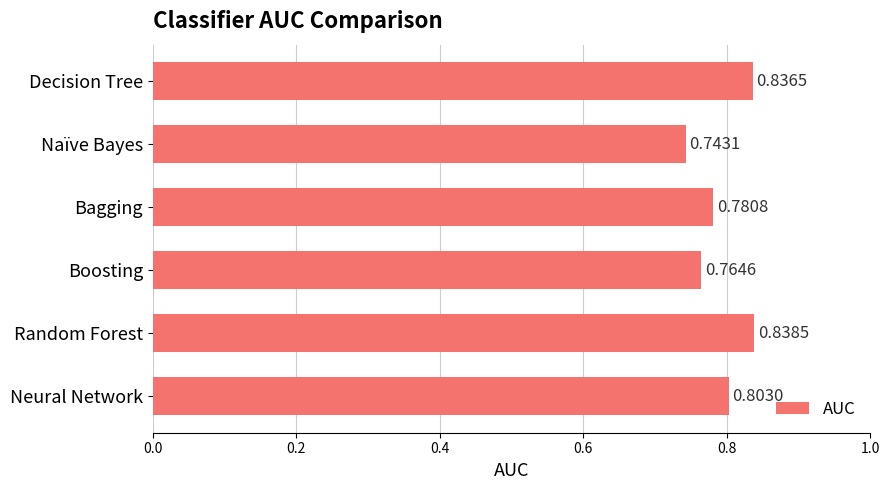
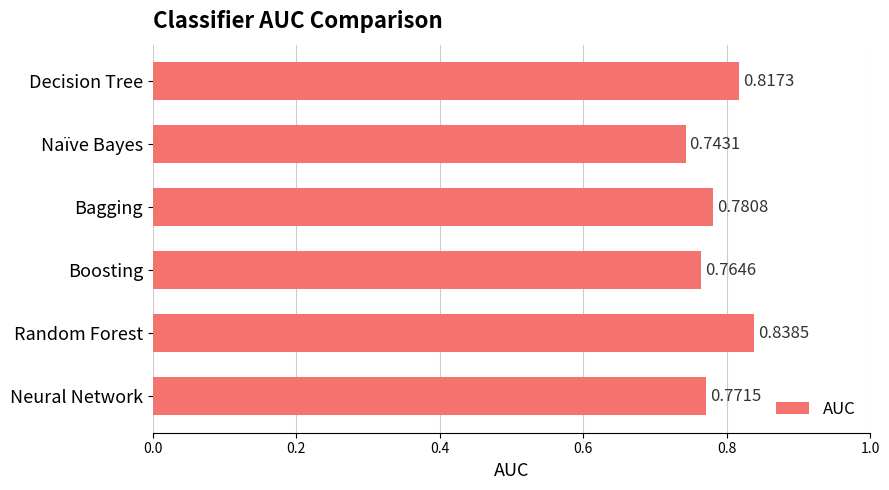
Decision Tree: 0.8365 -> 0.8173
Neural Network: 0.8030 -> 0.7715
